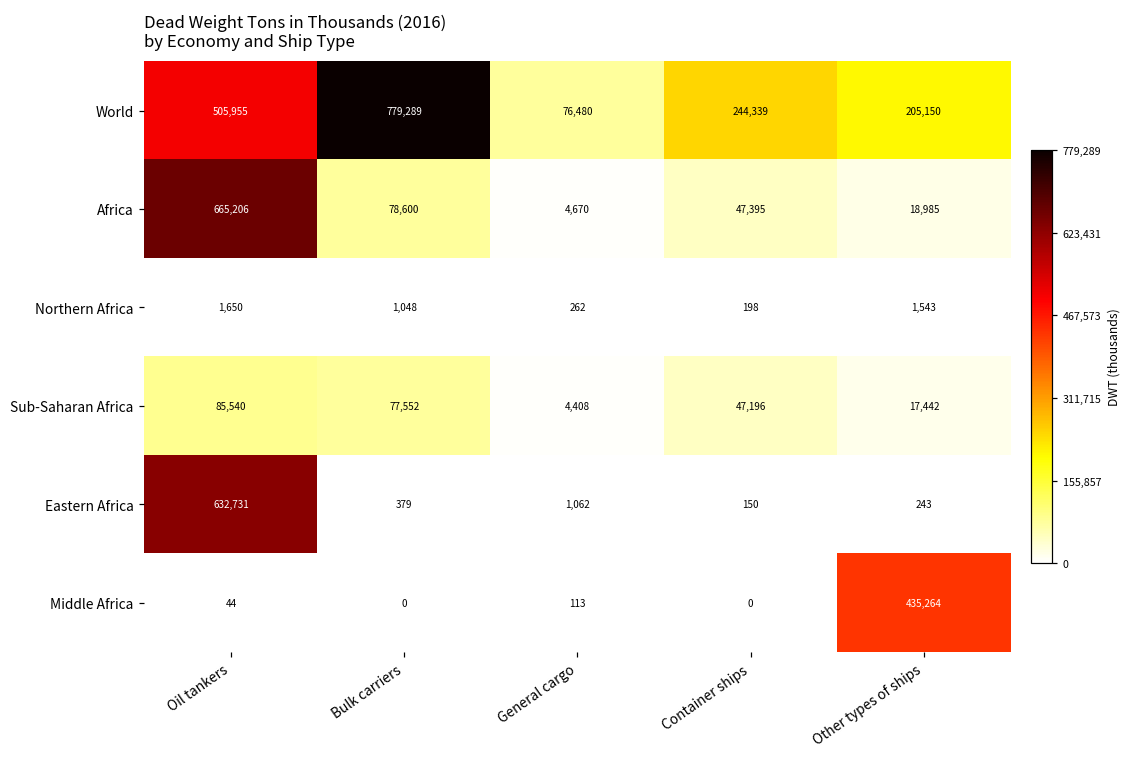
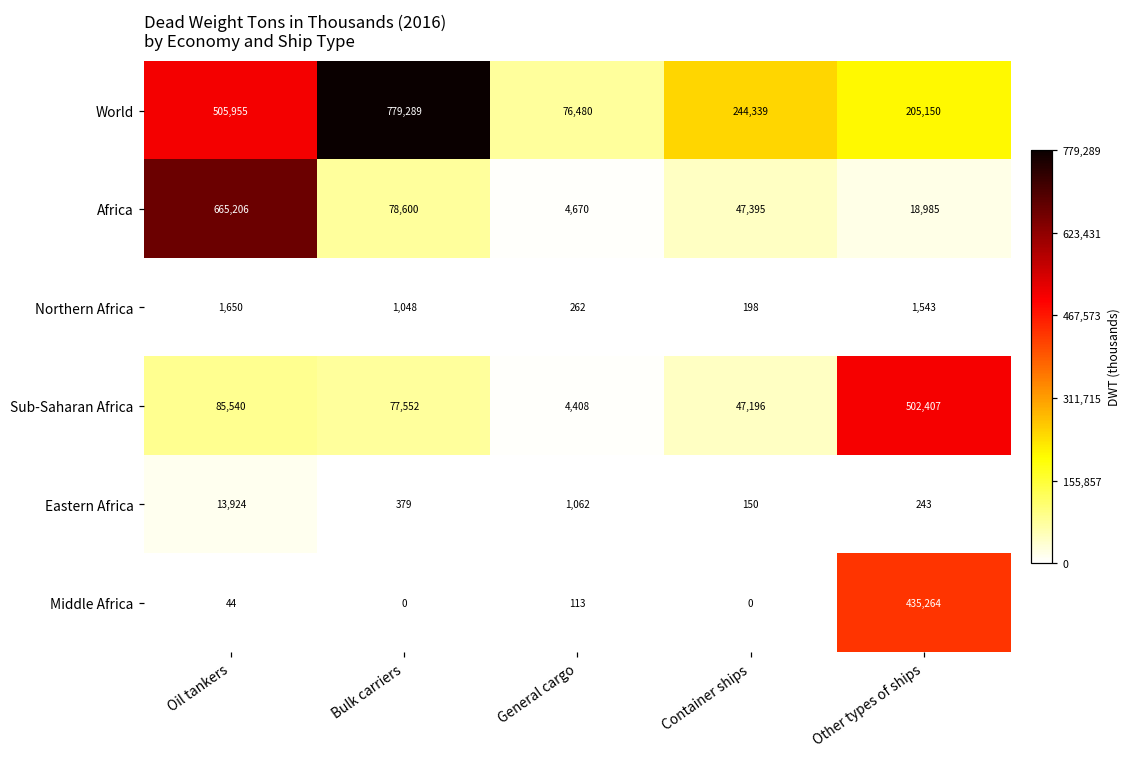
Sub-Saharan Africa, Other types of ships: 17,442 -> 502,407
Eastern Africa, Oil tankers: 632,731 -> 13,924
